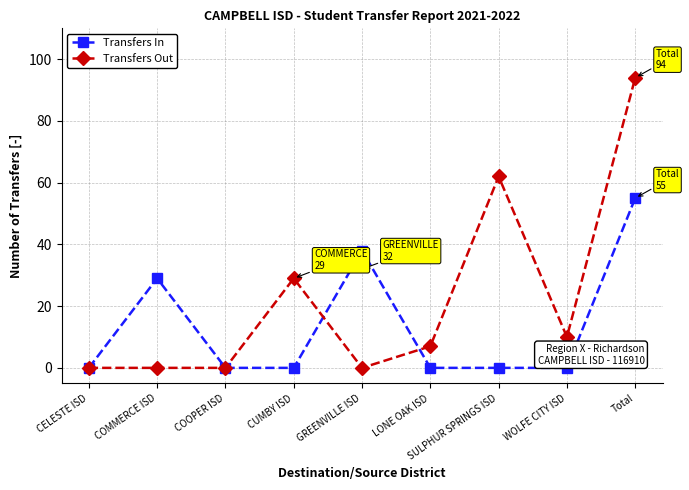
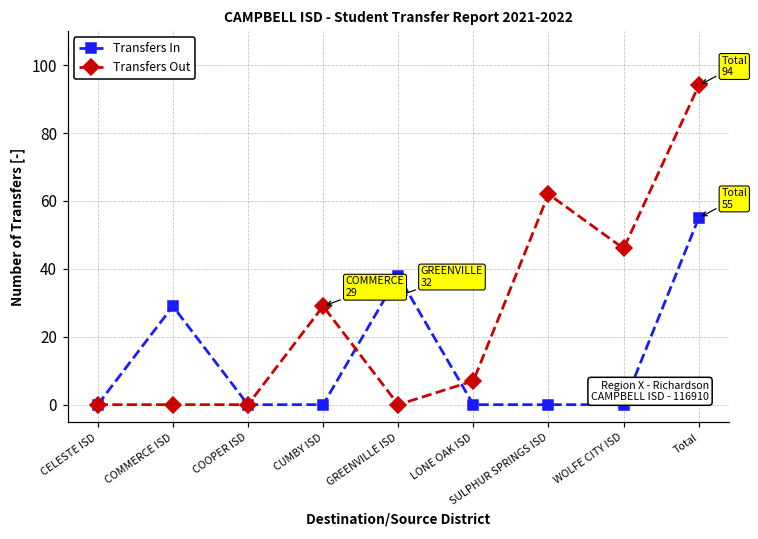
Transfers Out, WOLFE CITY ISD: 10 -> 46
